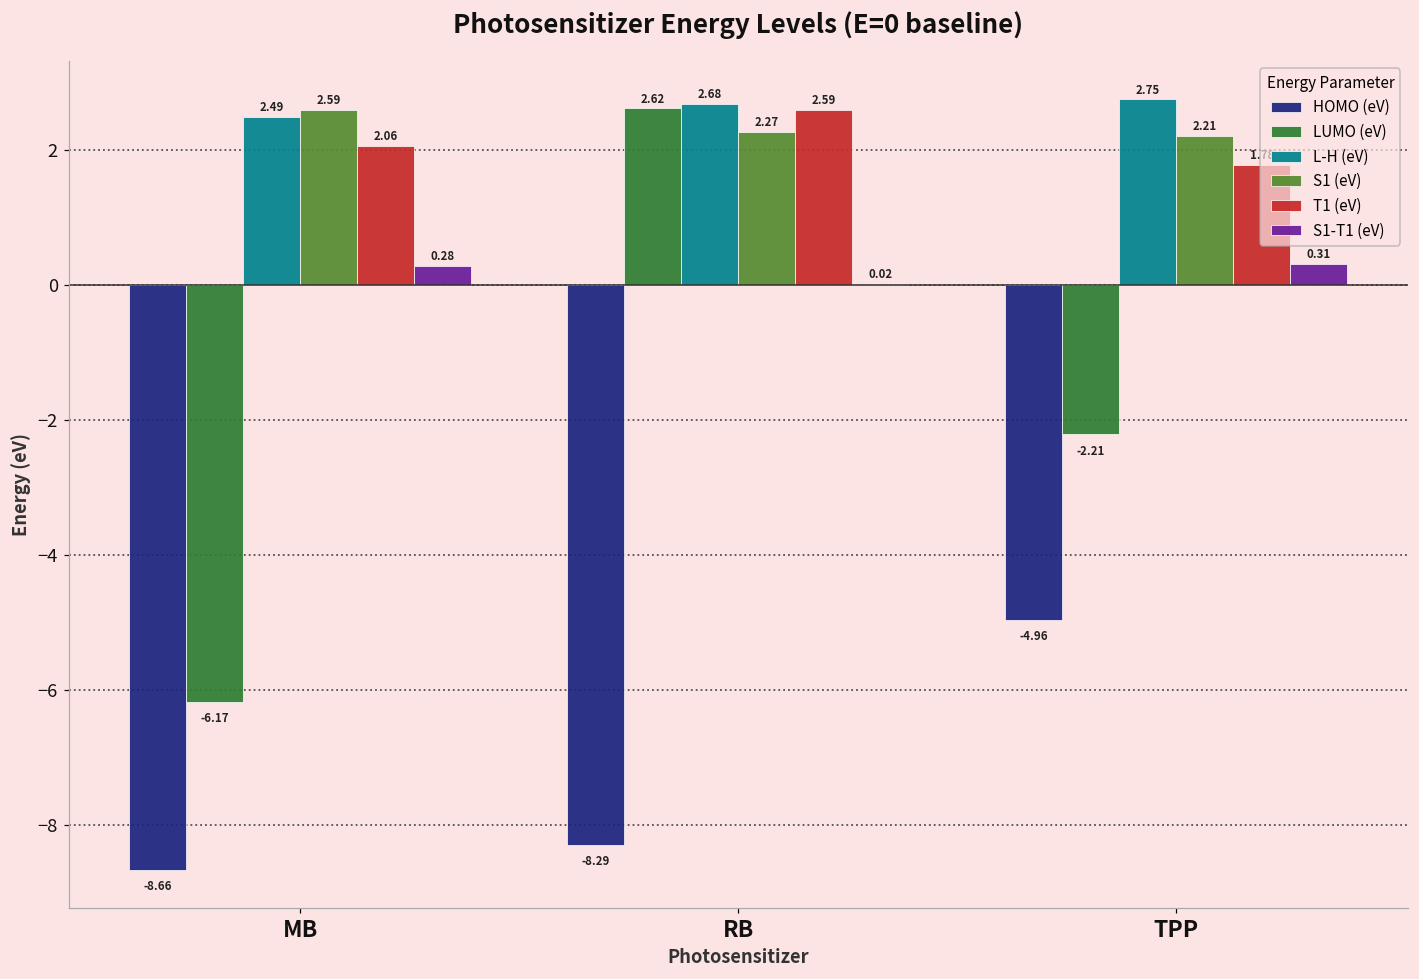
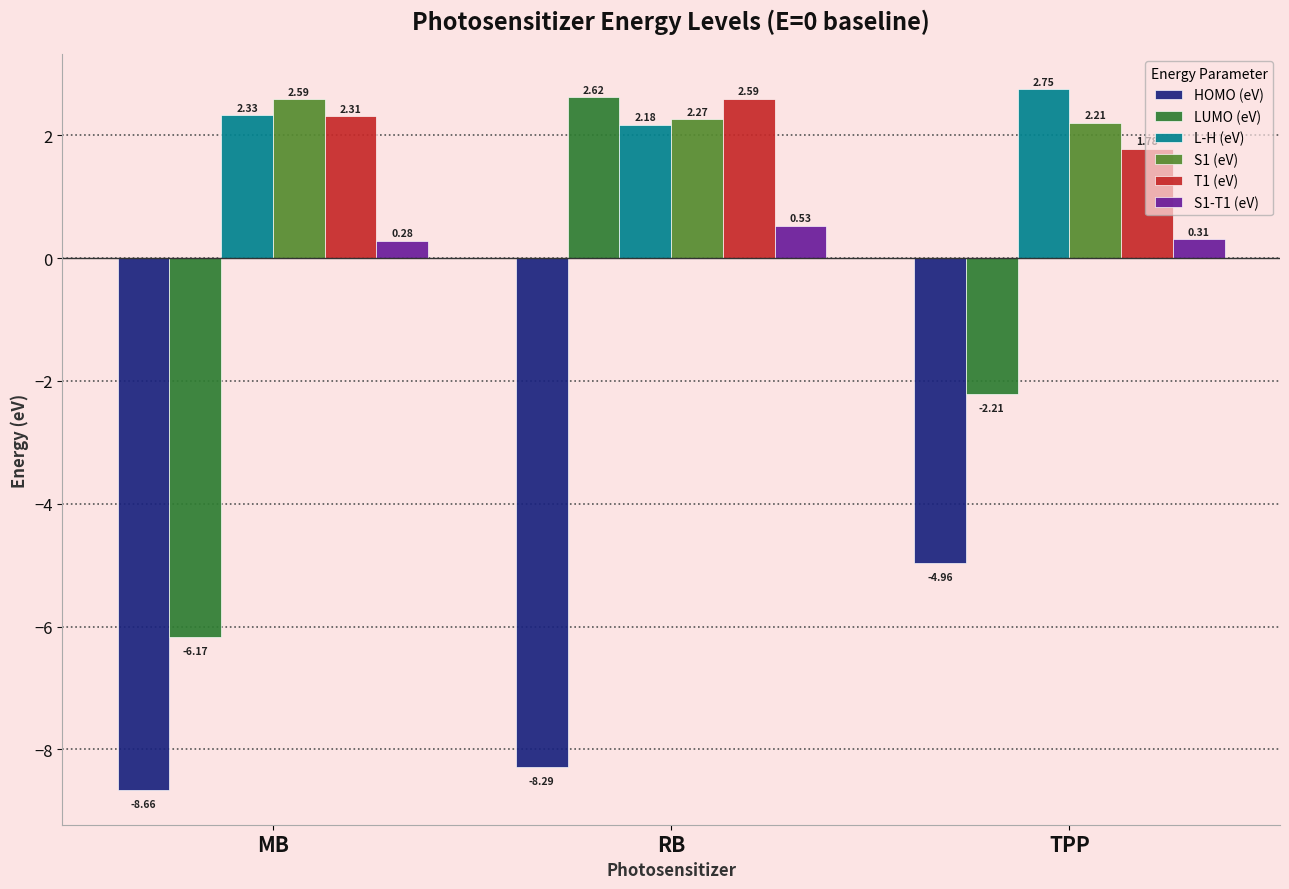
L-H (eV), MB: 2.49 -> 2.33
T1 (eV), MB: 2.06 -> 2.31
L-H (eV), RB: 2.68 -> 2.18
S1-T1 (eV), RB: 0.02 -> 0.53
